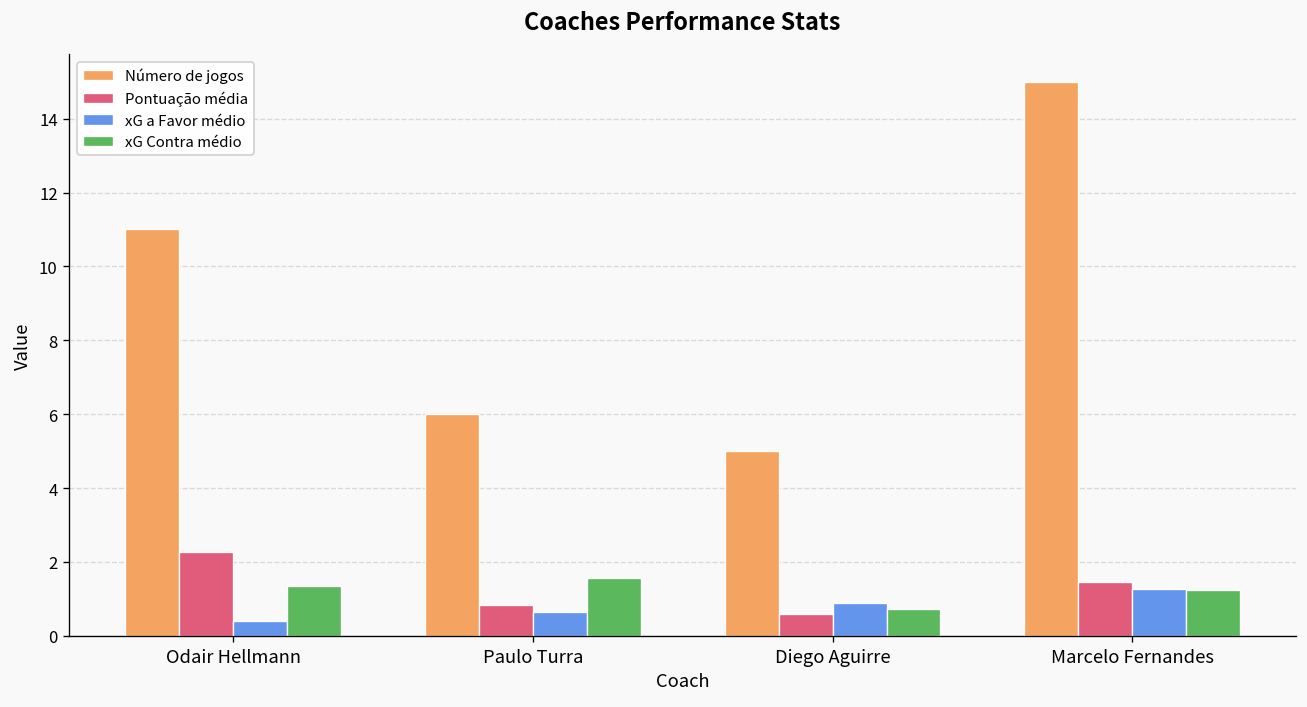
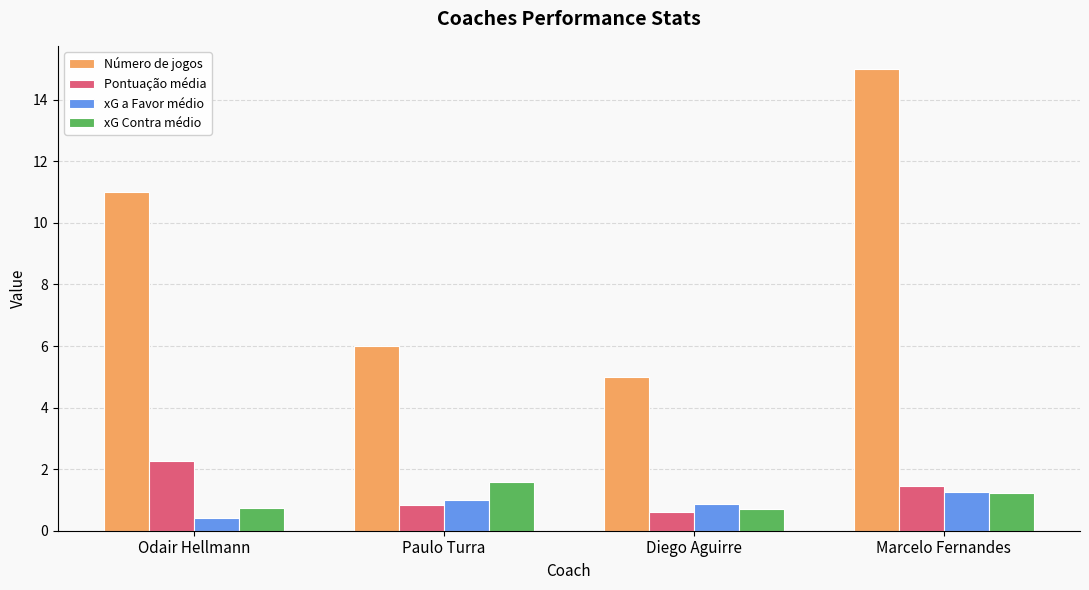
xG Contra médio, Odair Hellmann: 1.3 -> 0.7
xG a Favor médio, Paulo Turra: 0.6 -> 1.0
